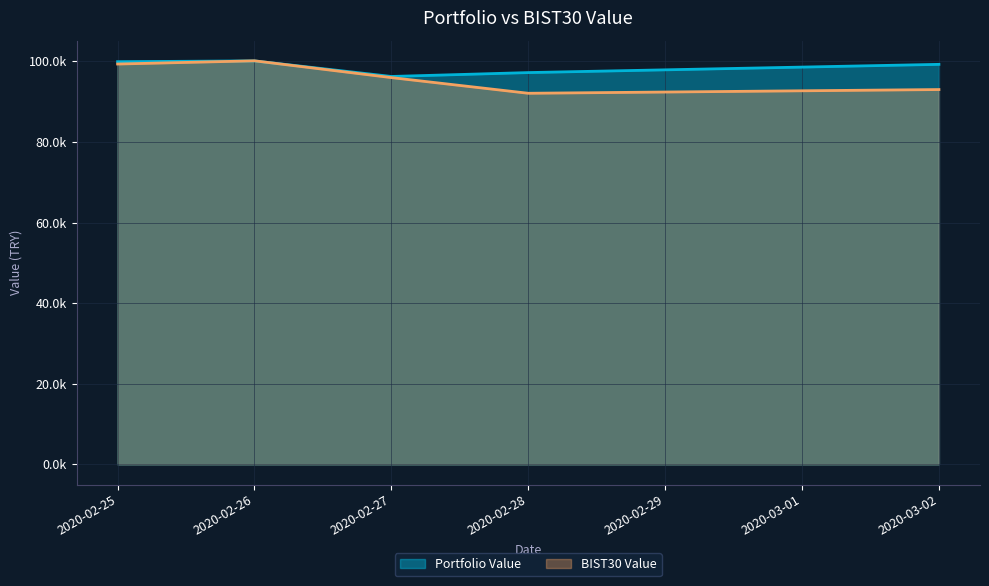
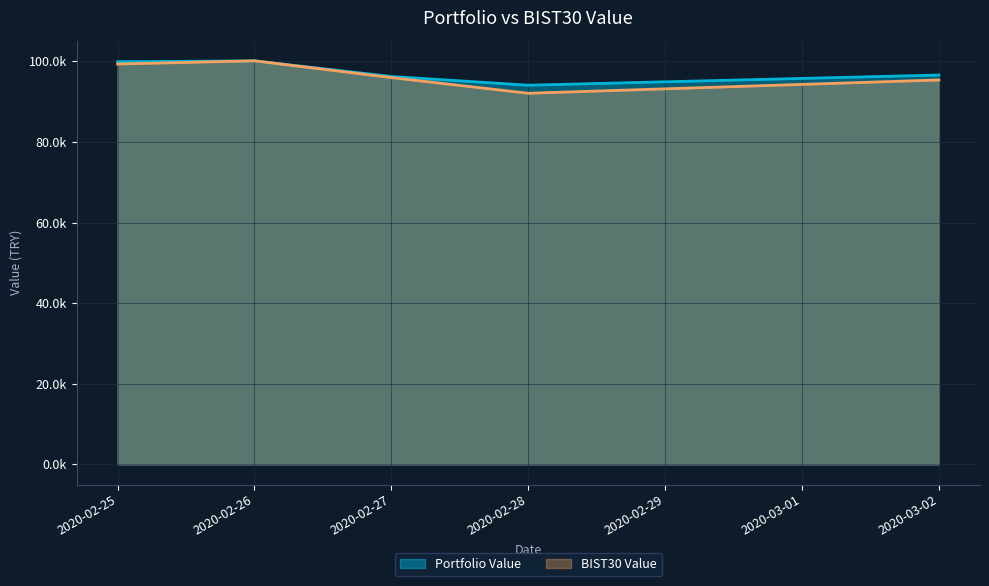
Portfolio Value, 2020-02-28: 97000 -> 94000
Portfolio Value, 2020-03-02: 99000 -> 97000
BIST30 Value, 2020-03-02: 93000 -> 95000
